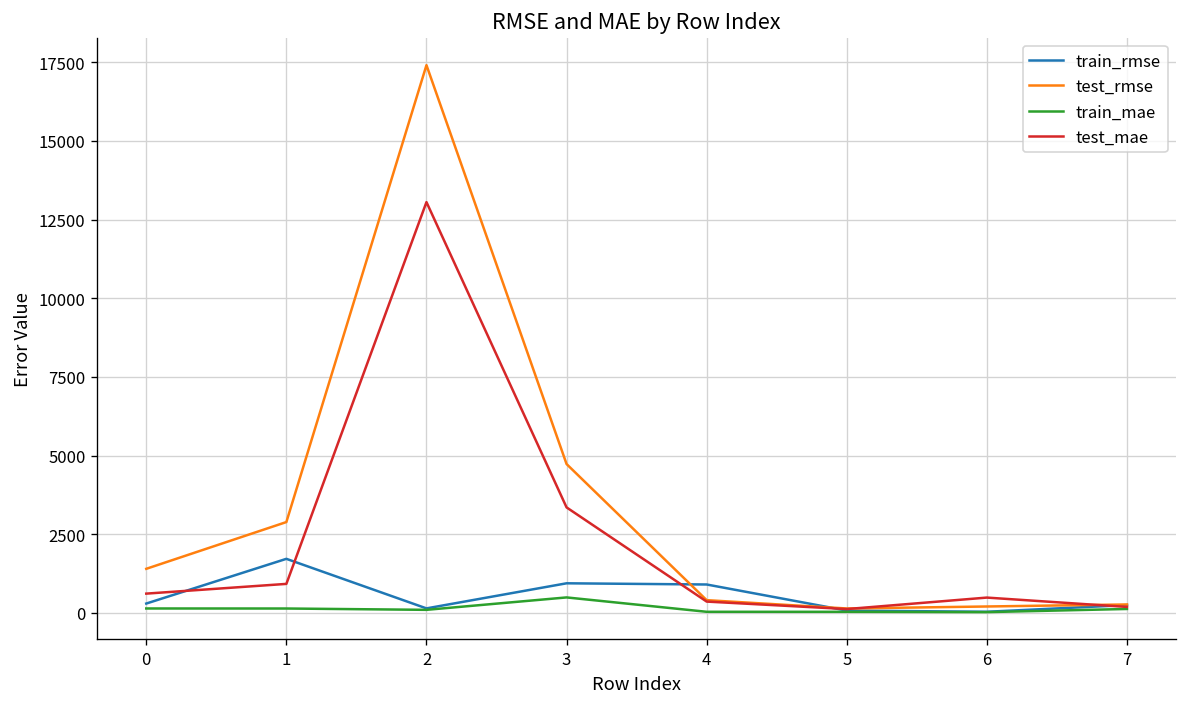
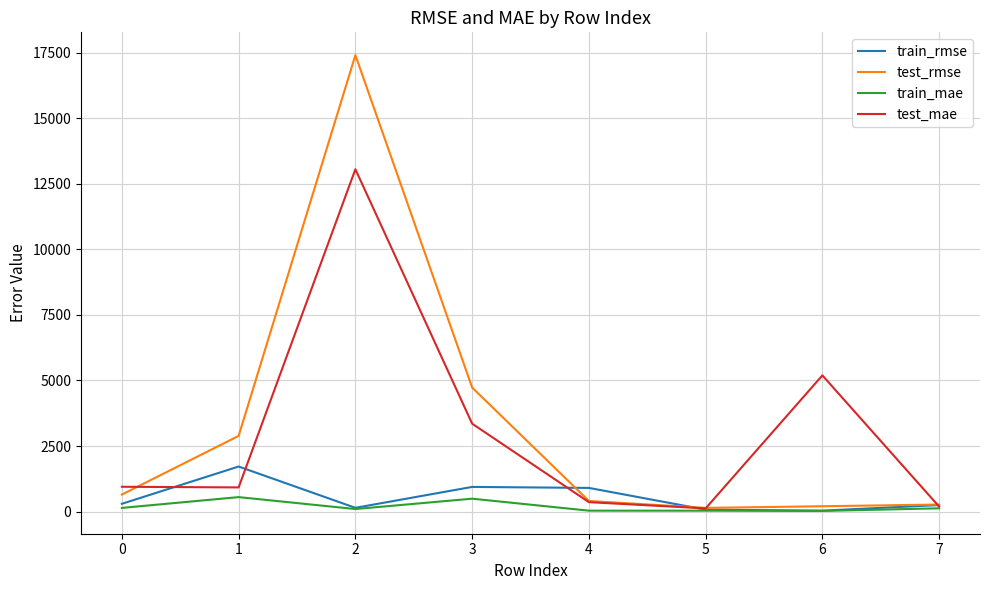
test_rmse, 0: 1400 -> 600
test_mae, 0: 600 -> 900
train_mae, 1: 100 -> 600
test_mae, 6: 500 -> 5200
